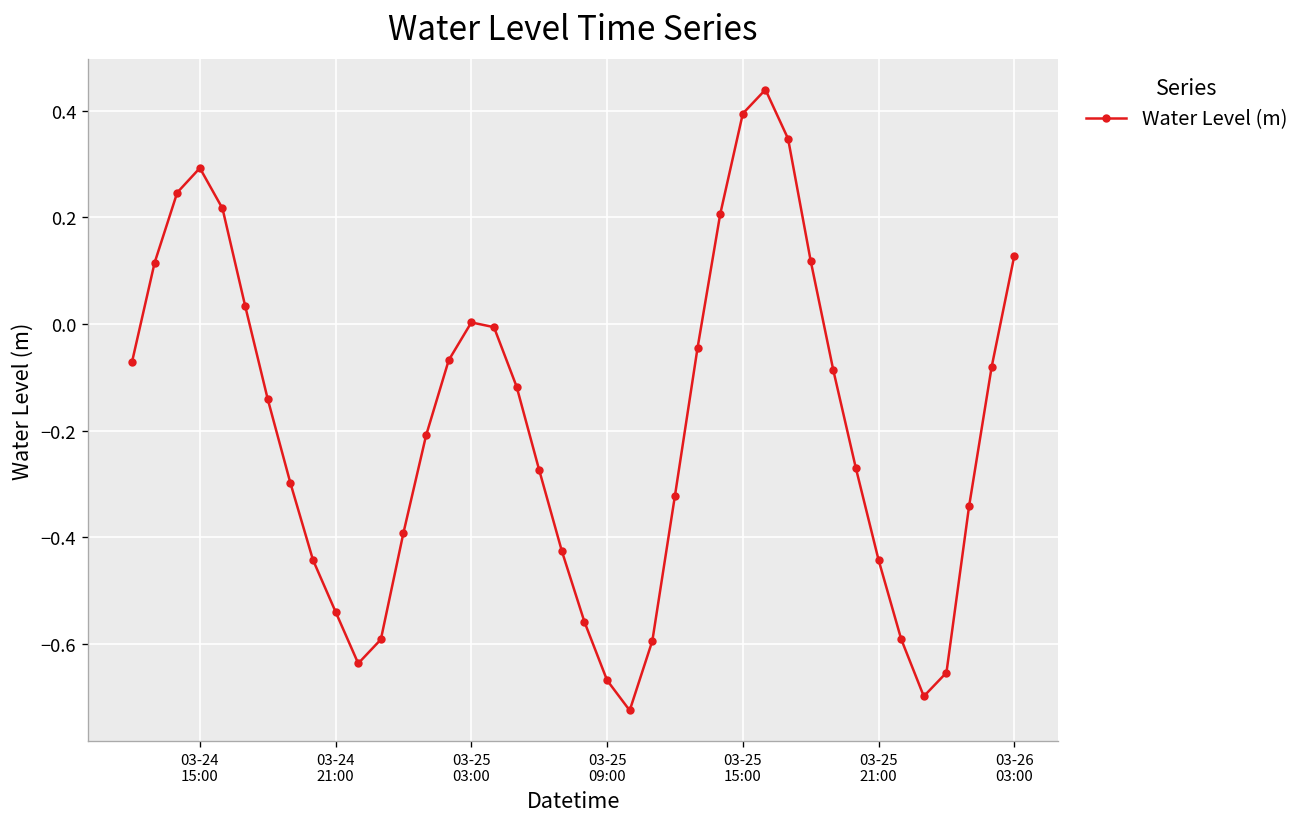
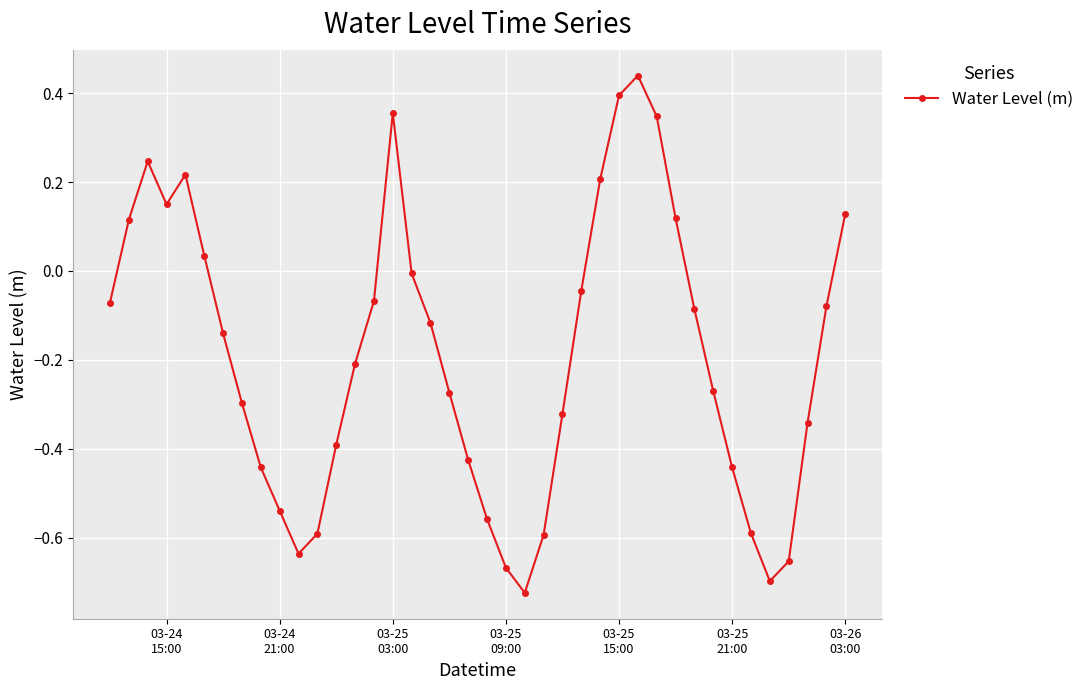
03-24 15:00: 0.29 -> 0.15
03-25 03:00: 0.00 -> 0.36
